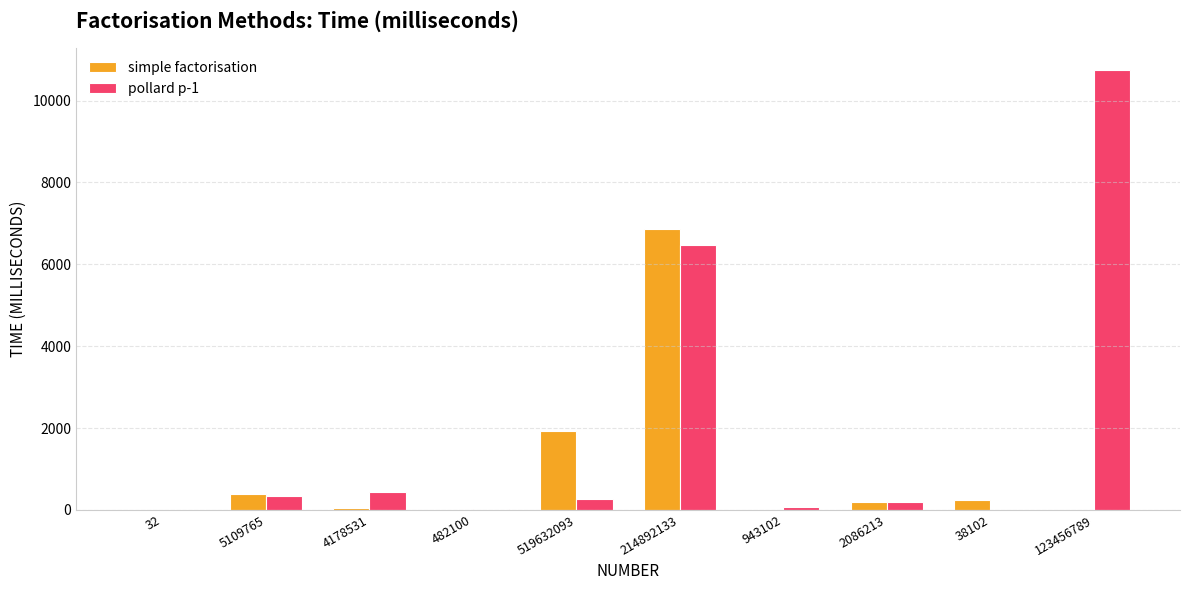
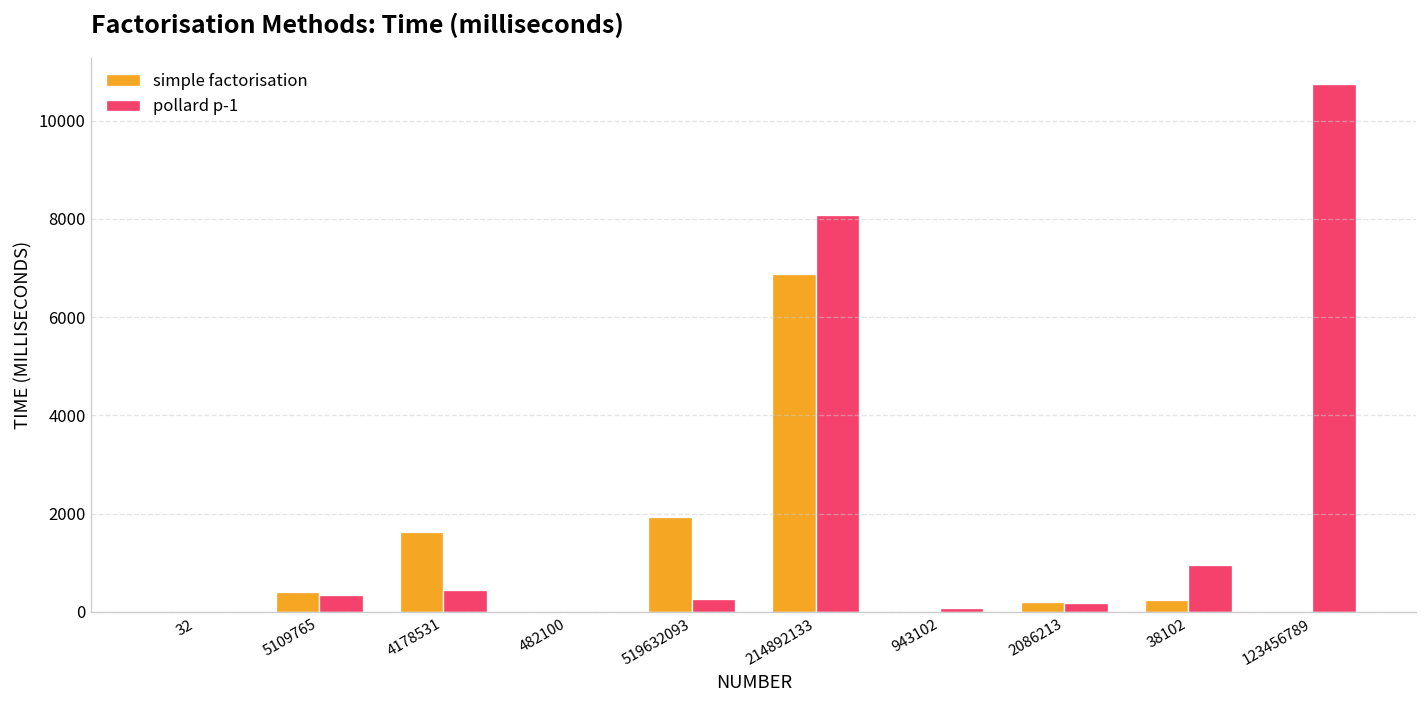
simple factorisation, 4178531: 100 -> 1600
pollard p-1, 214892133: 6500 -> 8100
pollard p-1, 38102: 0 -> 1000
